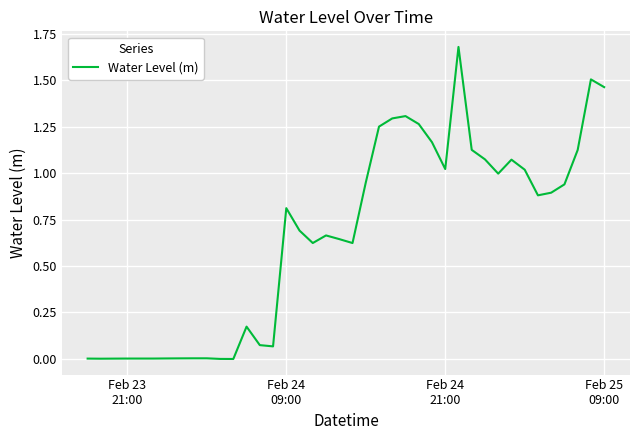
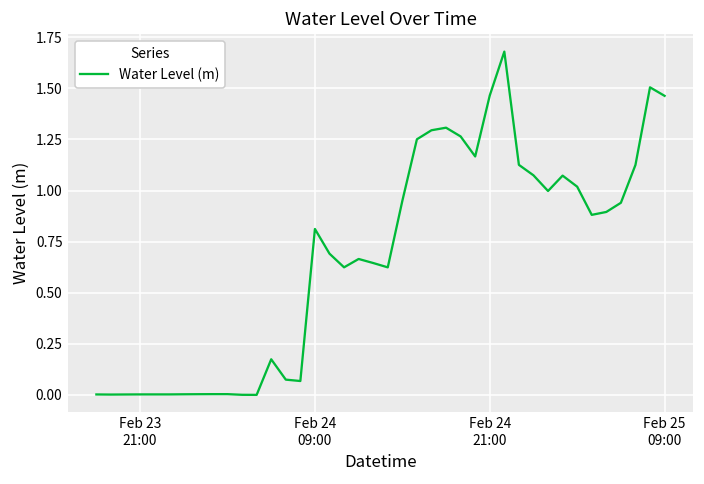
Feb 24 21:00: 1.02 -> 1.47
